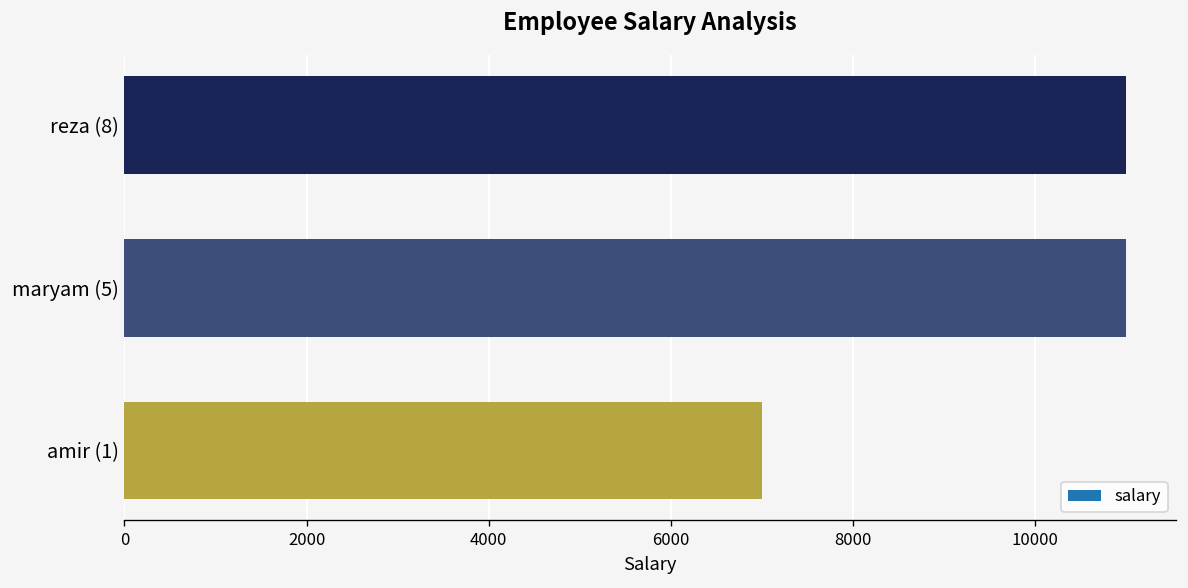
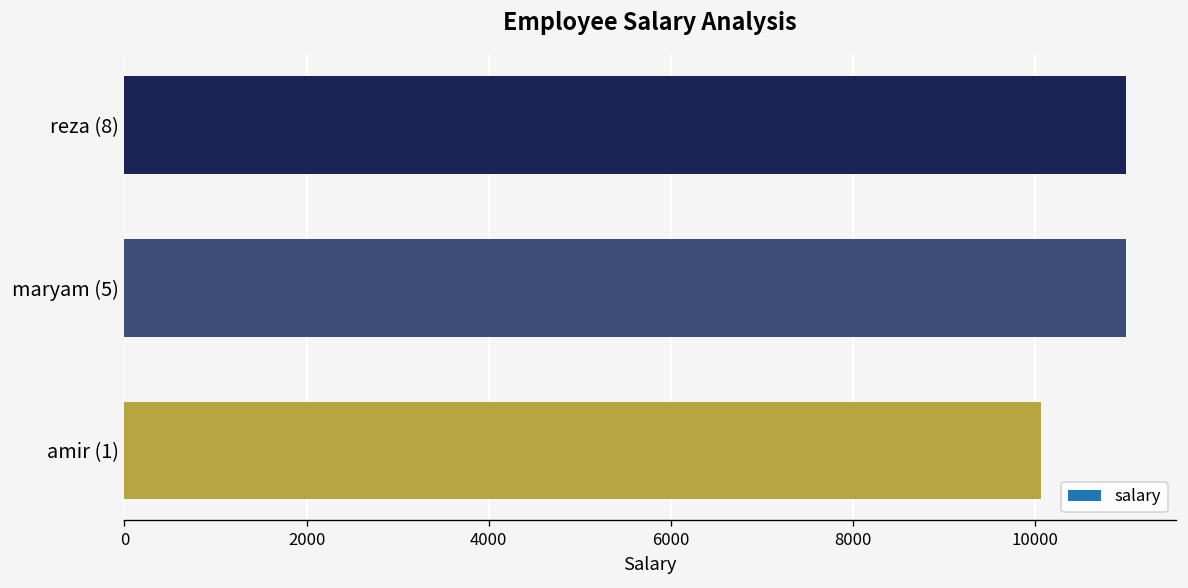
amir (1): 7000 -> 10100
